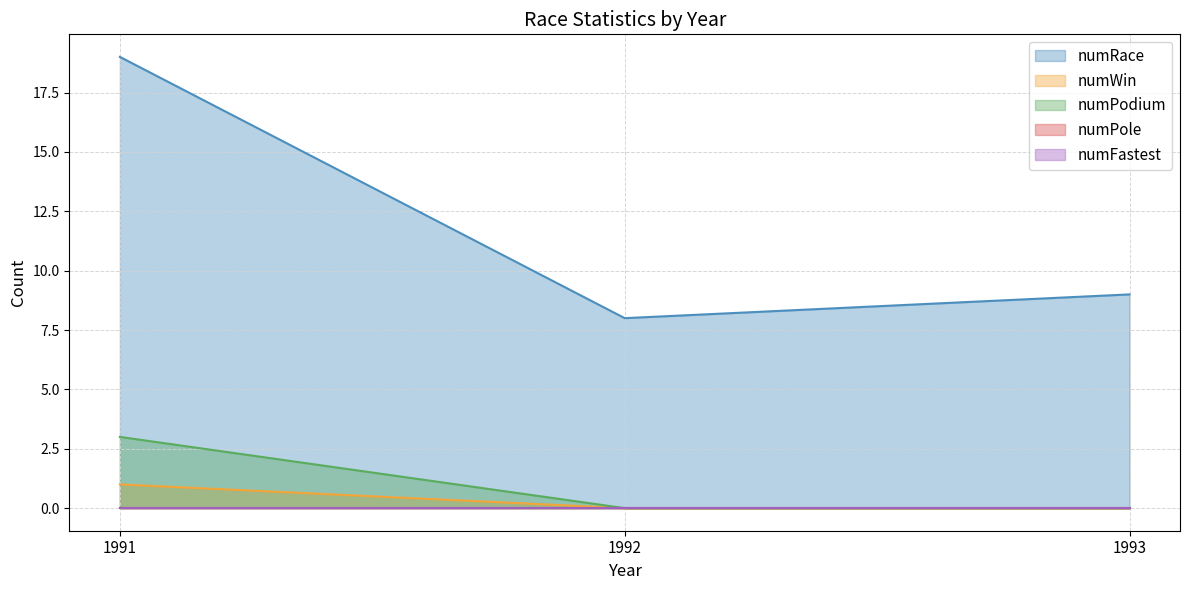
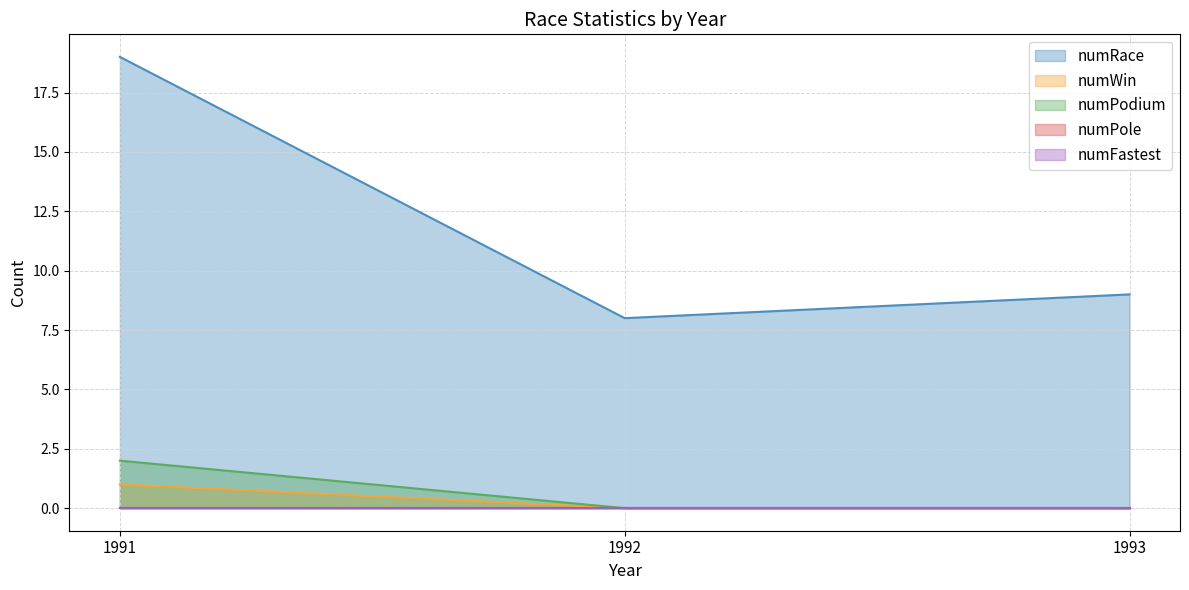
numPodium, 1991: 3 -> 2
